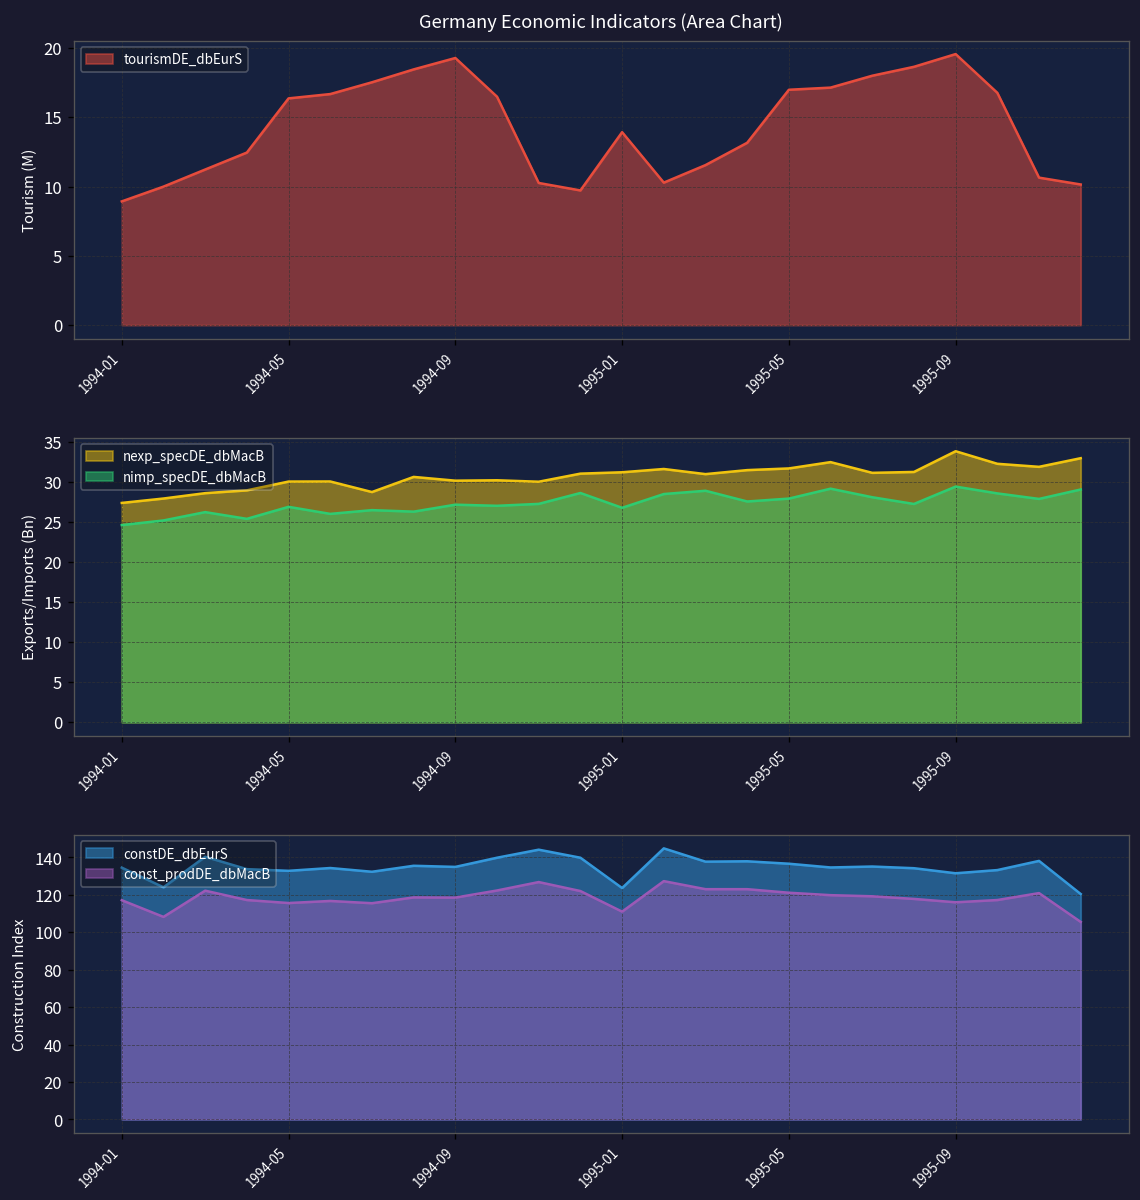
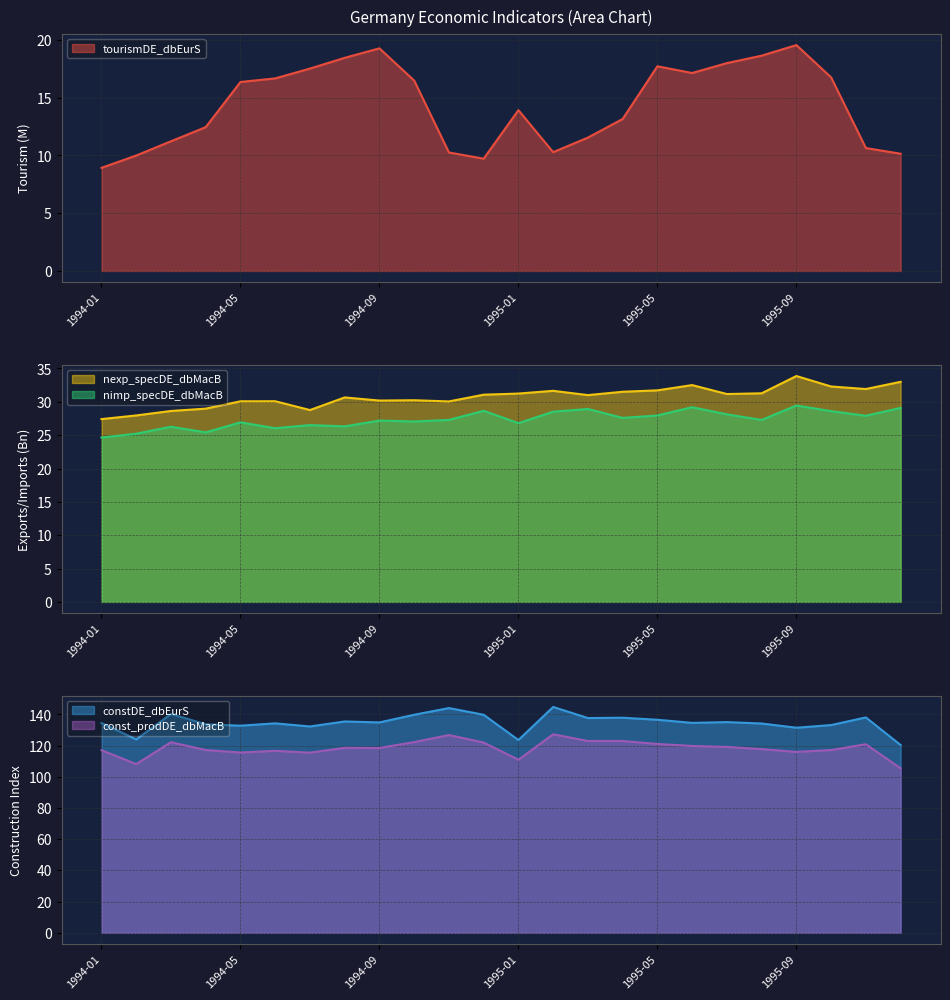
Germany Economic Indicators (Area Chart), 1995-05: 17.0 -> 17.7
